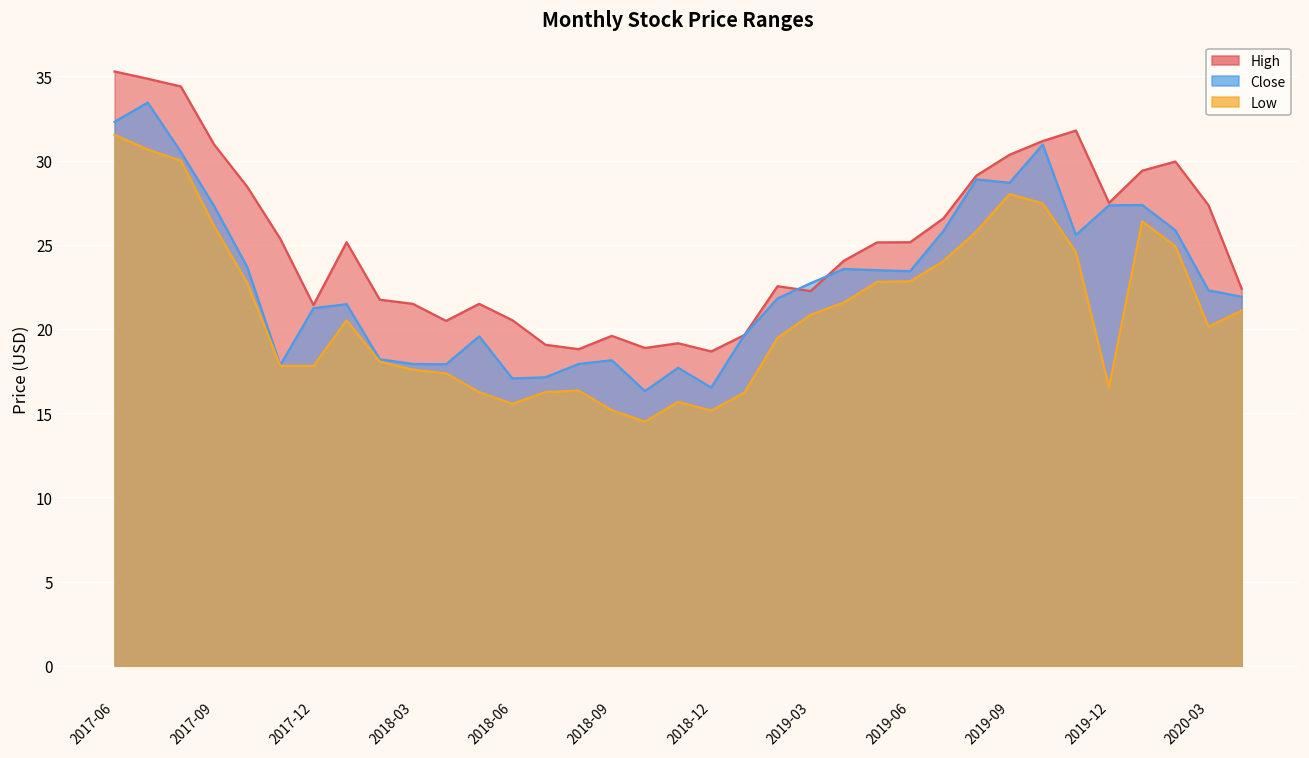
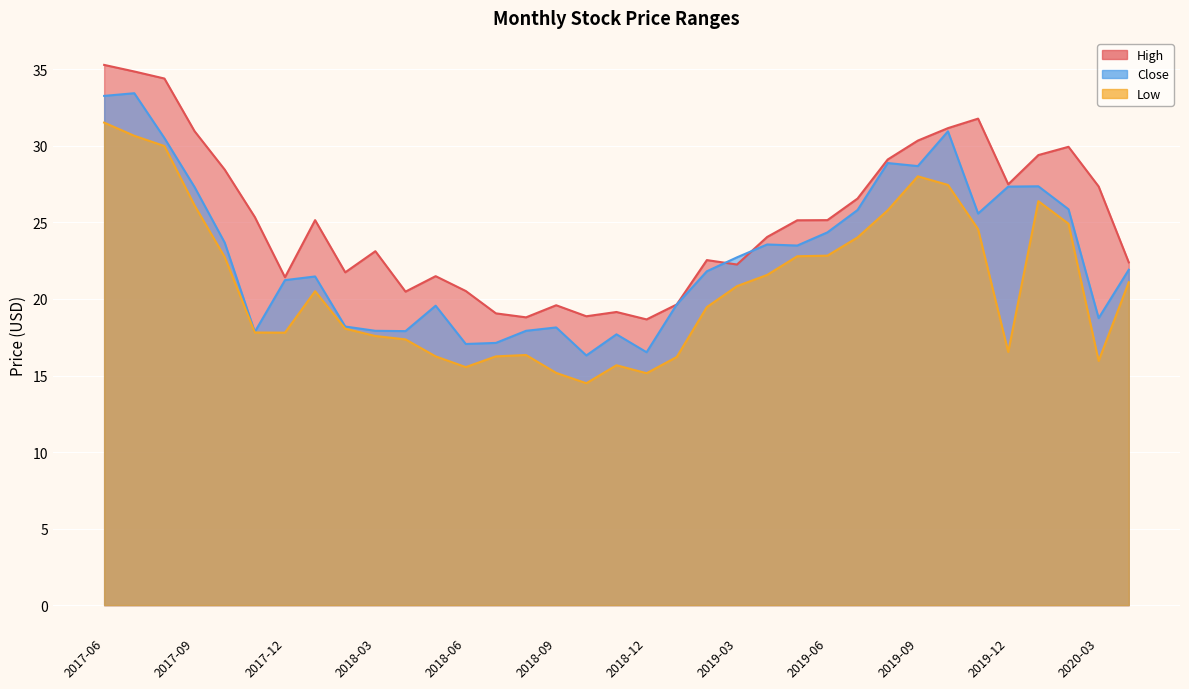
Close, 2017-06: 32.3 -> 33.3
High, 2018-03: 21.5 -> 23.1
Close, 2019-06: 23.4 -> 24.4
Close, 2020-03: 22.3 -> 18.7
Low, 2020-03: 20.1 -> 16.0
